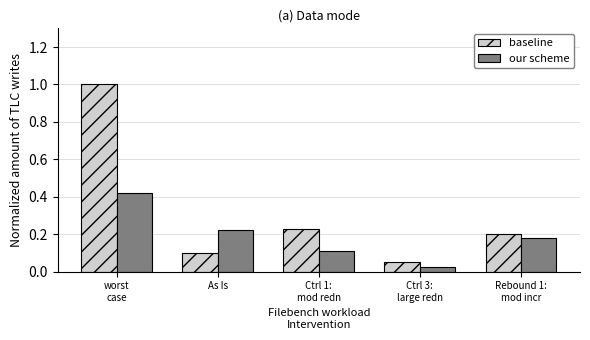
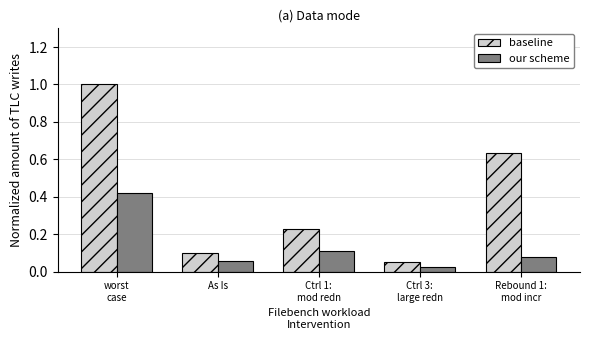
our scheme, As Is: 0.22 -> 0.06
baseline, Rebound 1: mod incr: 0.20 -> 0.63
our scheme, Rebound 1: mod incr: 0.18 -> 0.08
